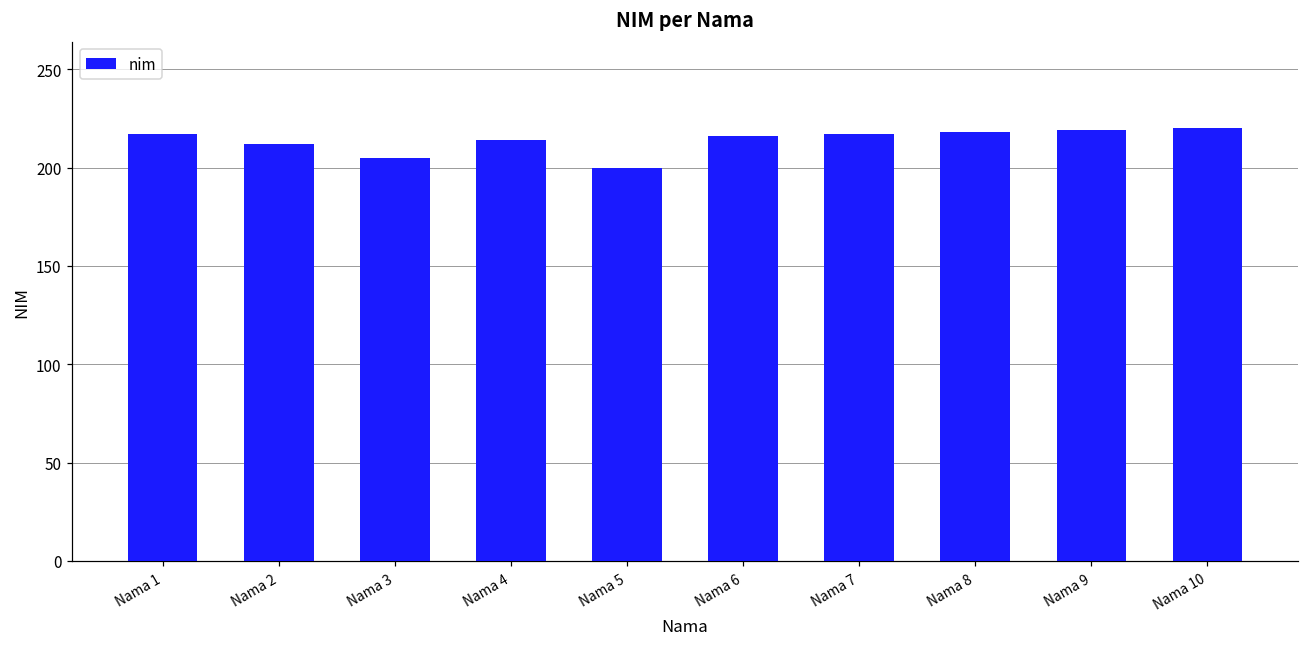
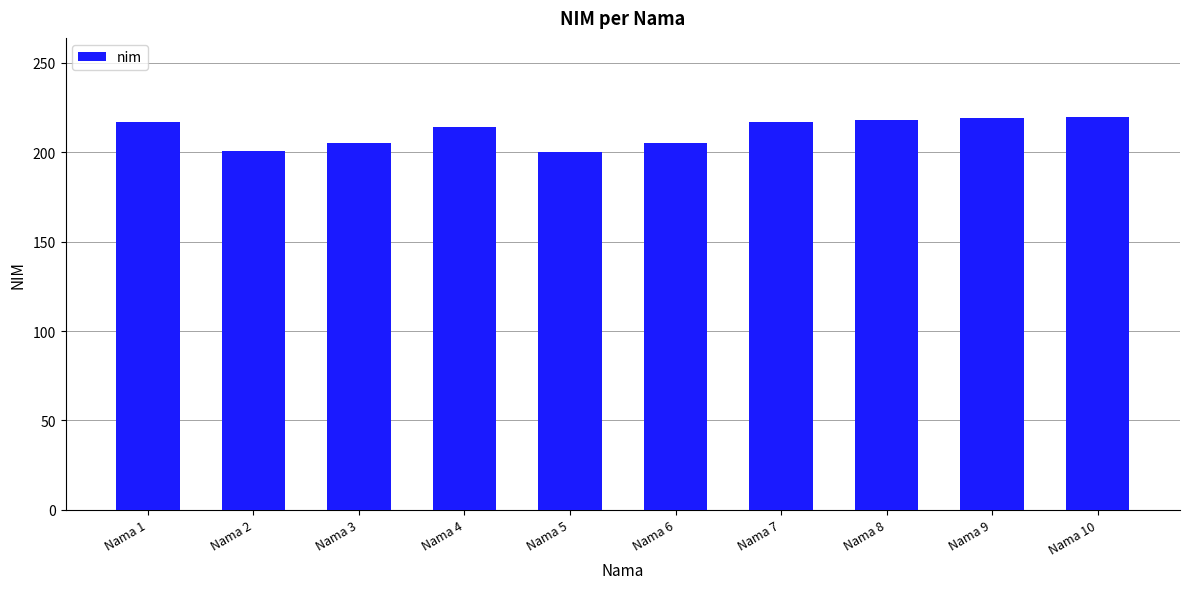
Nama 2: 212 -> 201
Nama 6: 216 -> 205
